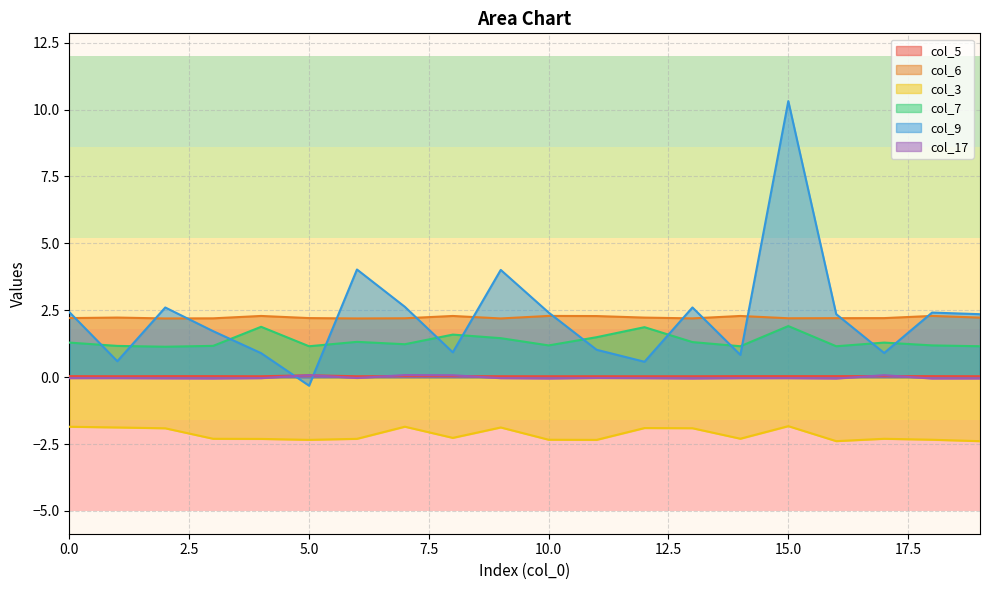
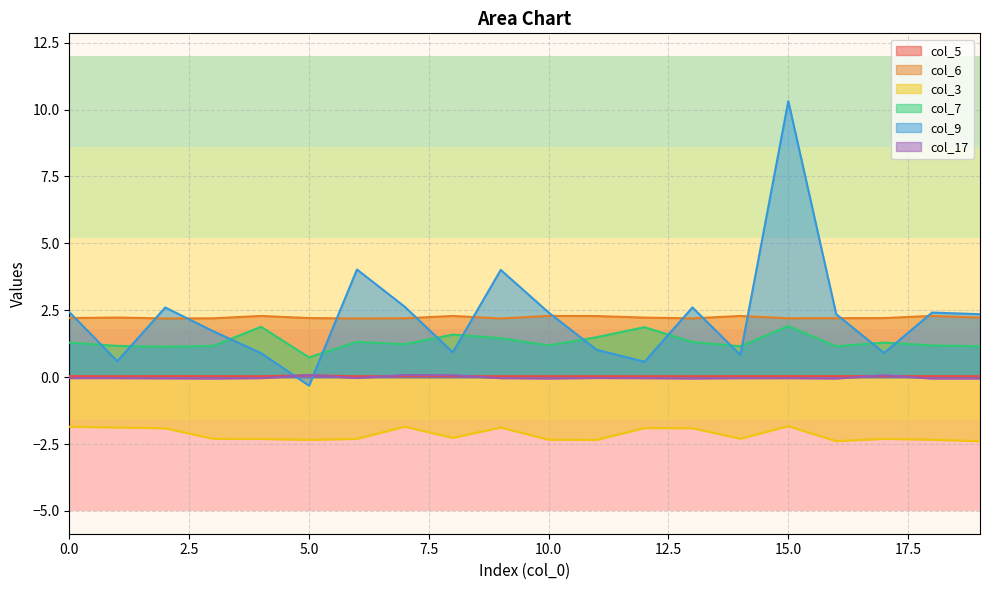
col_7, 5.0: 1.2 -> 0.7
